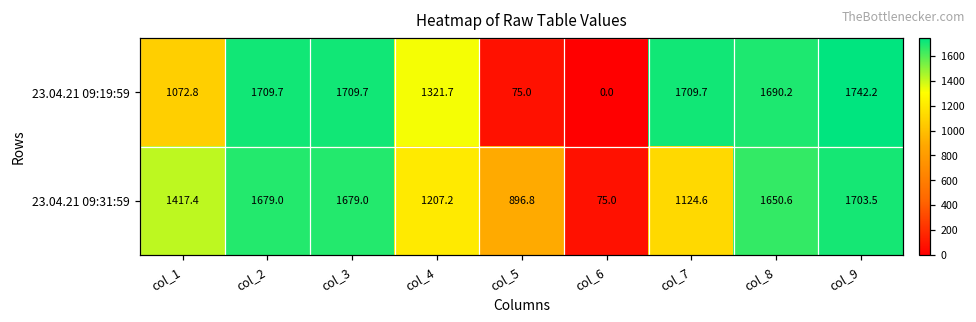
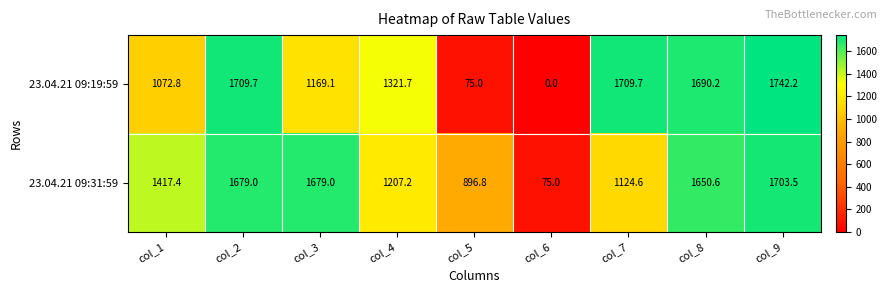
23.04.21 09:19:59, col_3: 1709.7 -> 1169.1
